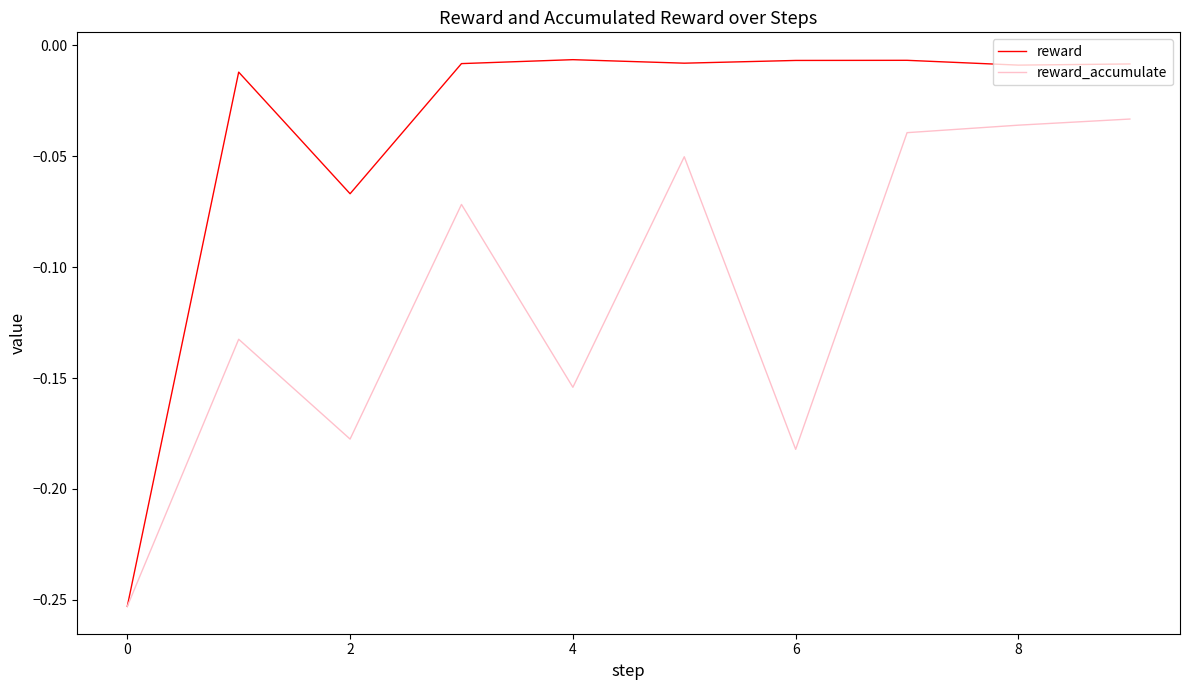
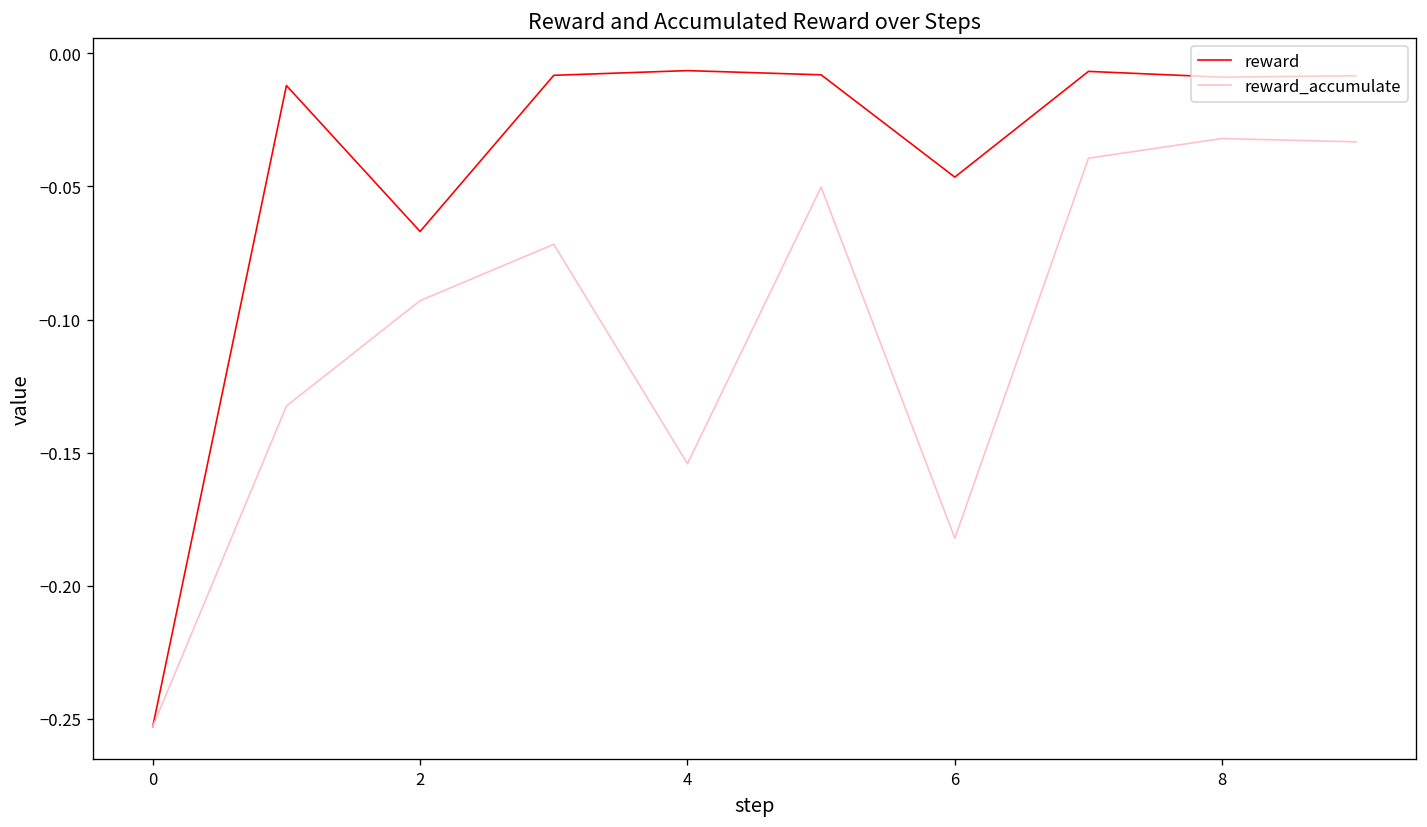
reward_accumulate, 2: -0.178 -> -0.093
reward, 6: -0.007 -> -0.047
reward_accumulate, 8: -0.036 -> -0.032
